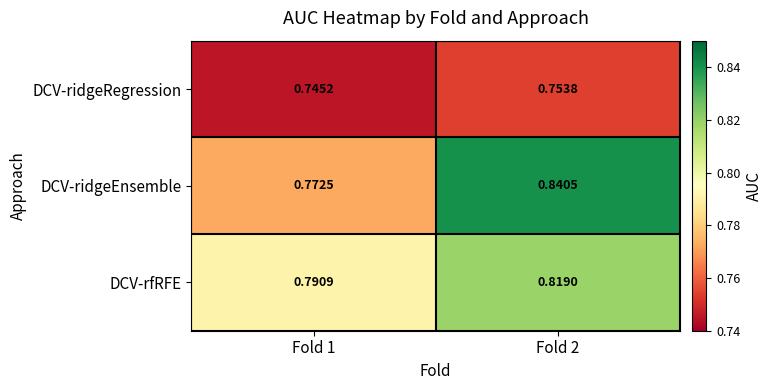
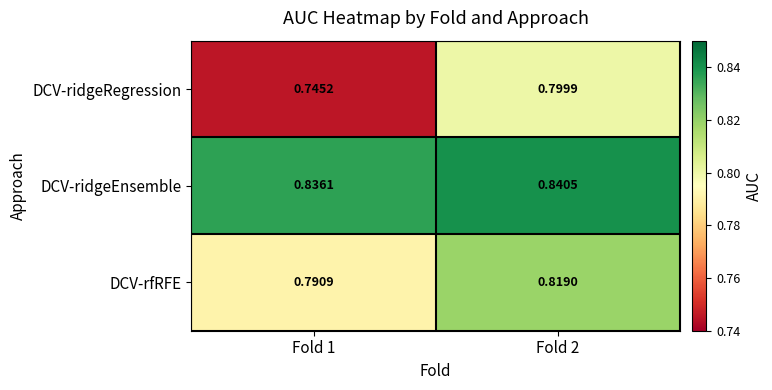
DCV-ridgeRegression, Fold 2: 0.7538 -> 0.7999
DCV-ridgeEnsemble, Fold 1: 0.7725 -> 0.8361
